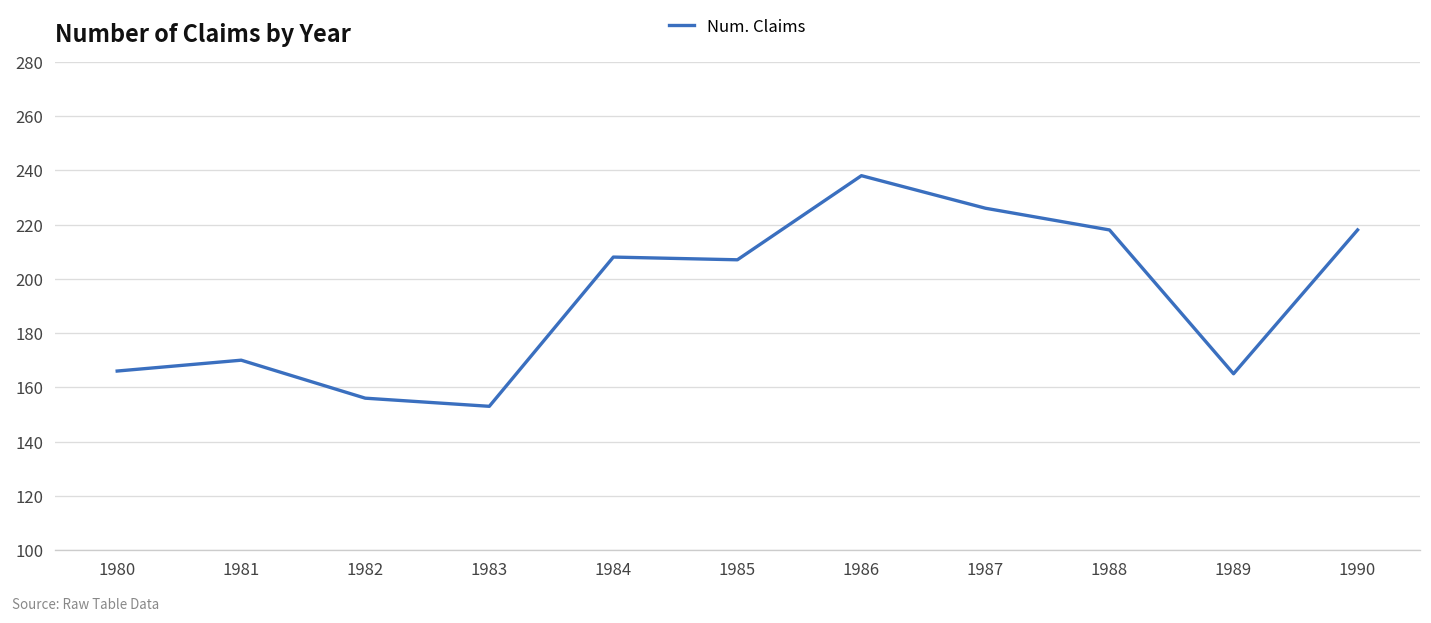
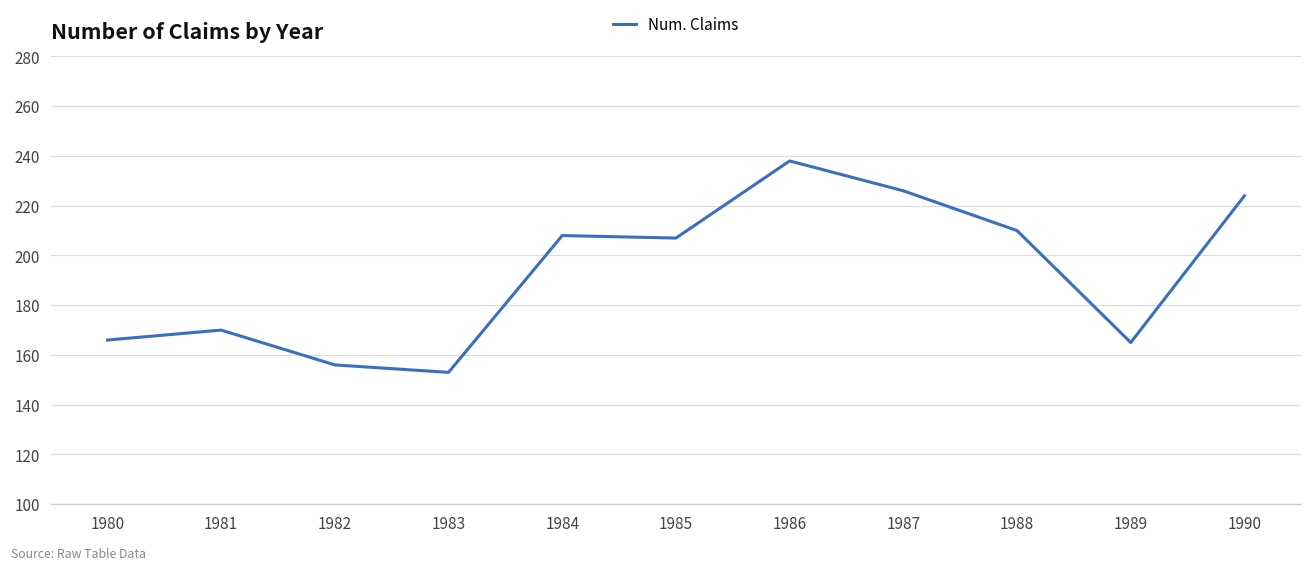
1988: 218 -> 210
1990: 218 -> 224
